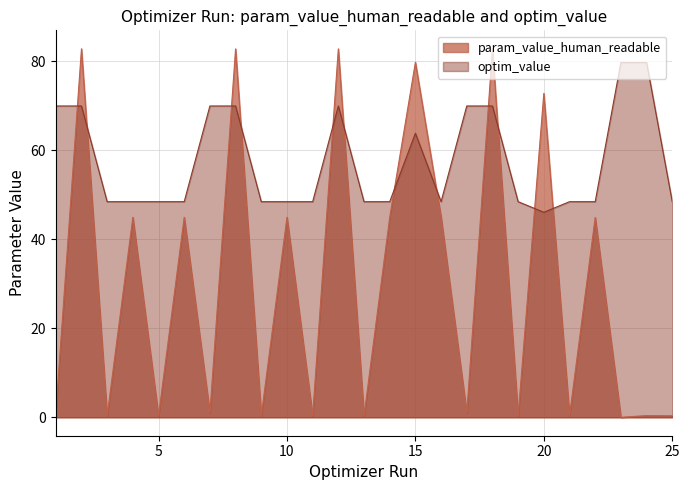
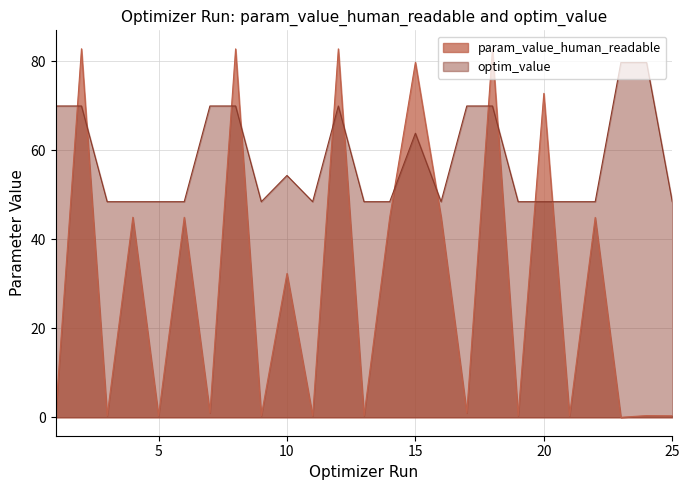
param_value_human_readable, 10: 45 -> 32
optim_value, 10: 48 -> 54
optim_value, 20: 46 -> 48
